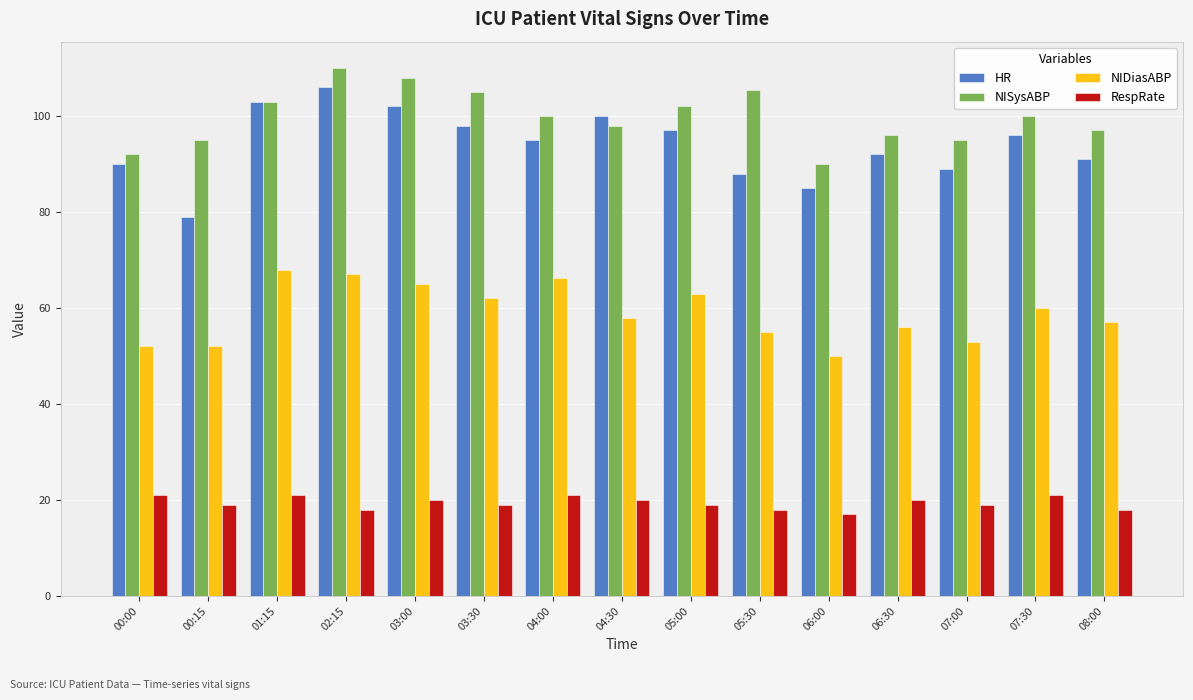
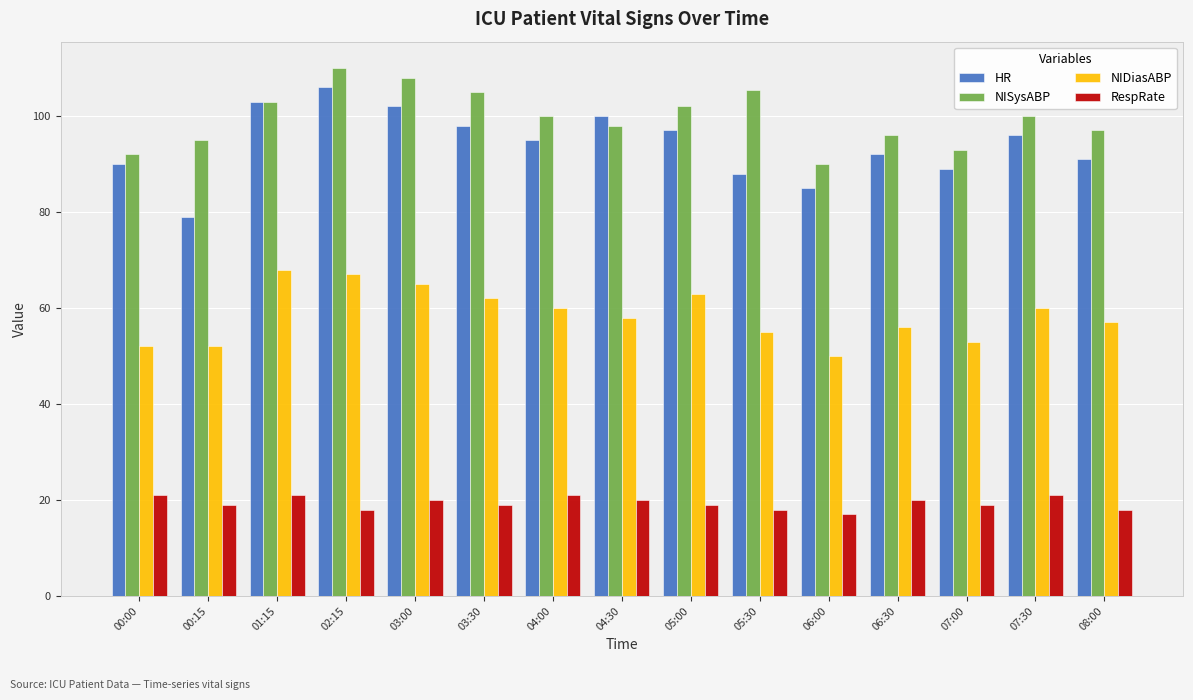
NIDiasABP, 04:00: 66 -> 60
NISysABP, 07:00: 95 -> 93
